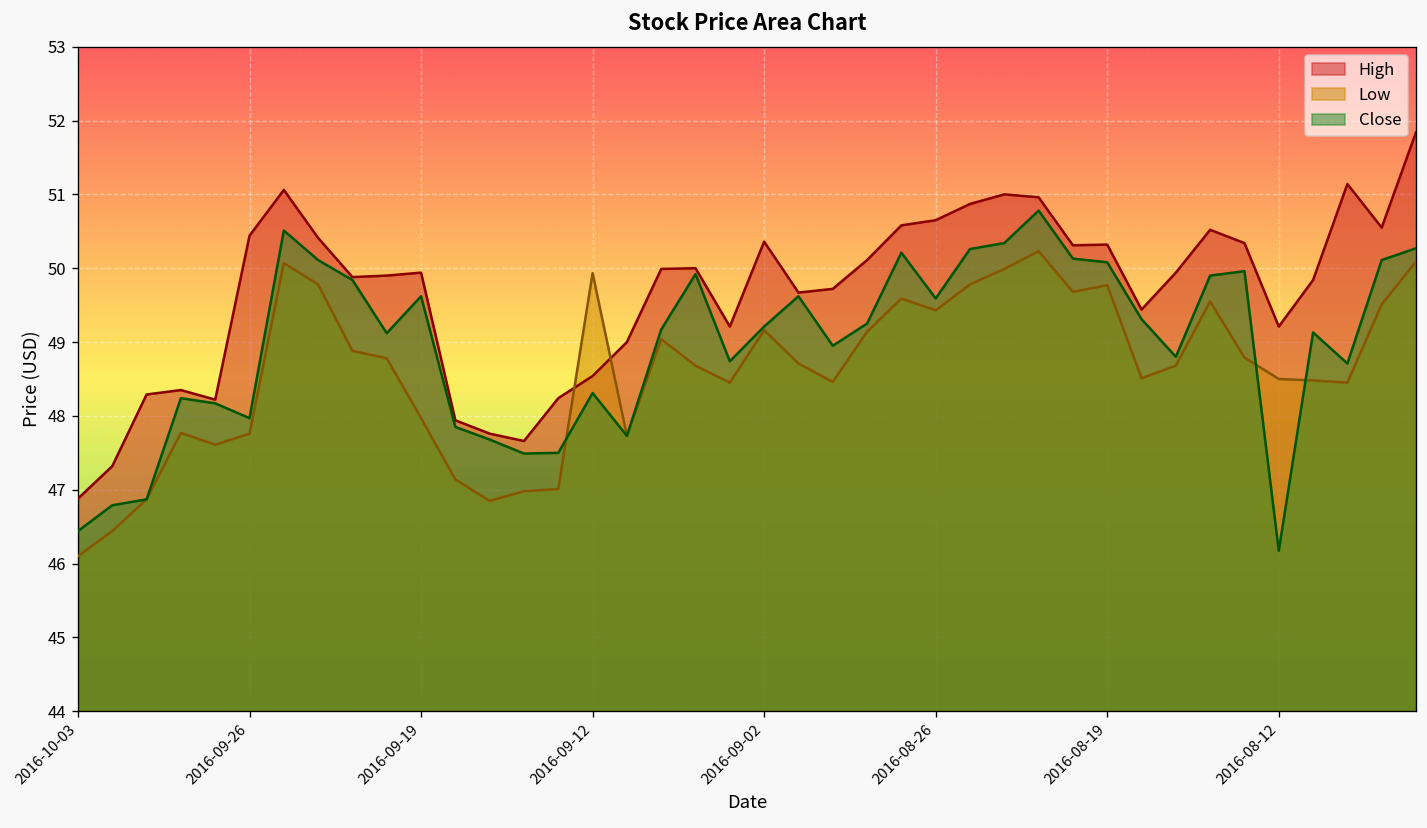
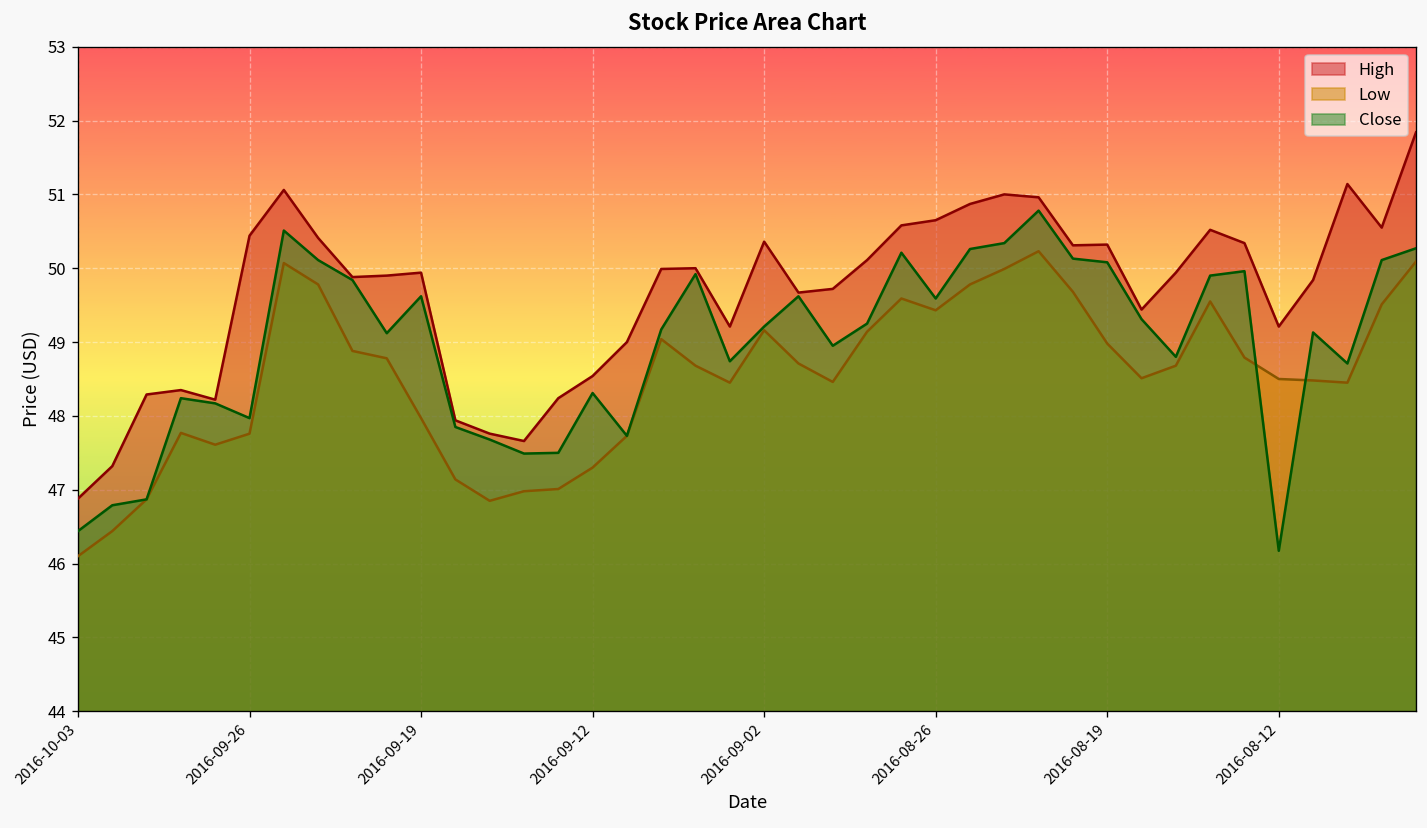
Low, 2016-09-12: 49.9 -> 47.3
Low, 2016-08-19: 49.8 -> 49.0
